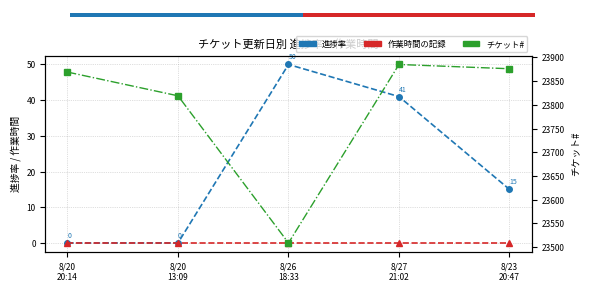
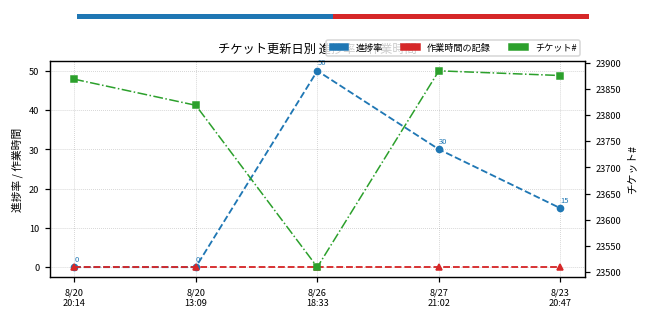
チケット更新日別 進捗率・作業時間, 進捗率, 8/27 21:02: 41 -> 30
